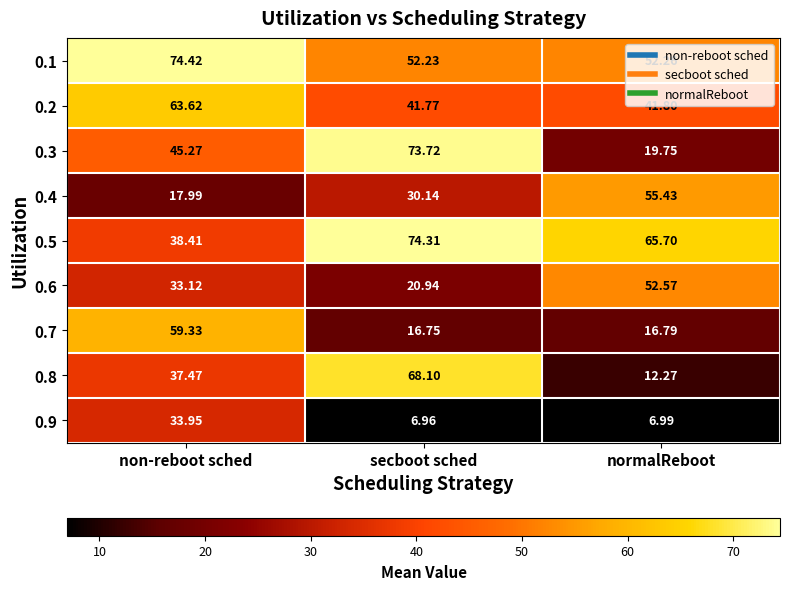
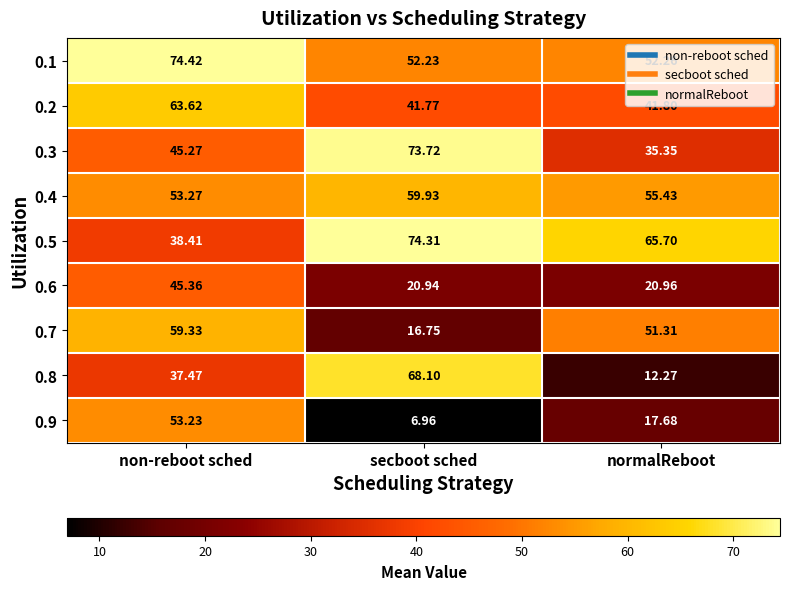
0.3, normalReboot: 19.75 -> 35.35
0.4, non-reboot sched: 17.99 -> 53.27
0.4, secboot sched: 30.14 -> 59.93
0.6, non-reboot sched: 33.12 -> 45.36
0.6, normalReboot: 52.57 -> 20.96
0.7, normalReboot: 16.79 -> 51.31
0.9, non-reboot sched: 33.95 -> 53.23
0.9, normalReboot: 6.99 -> 17.68
